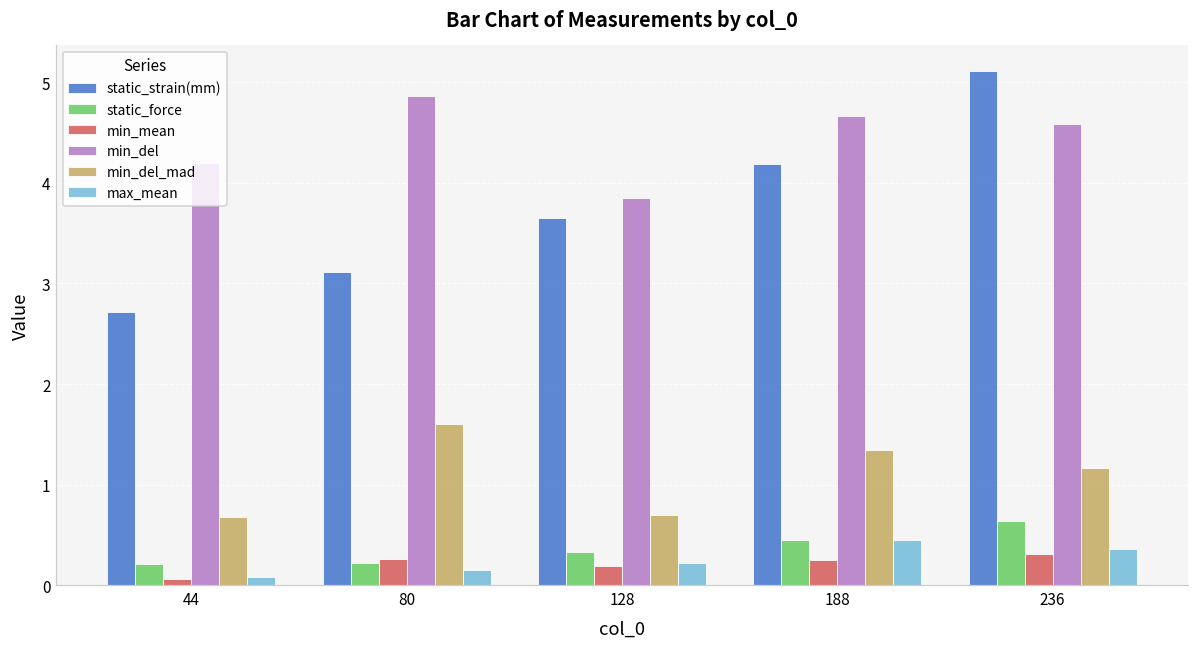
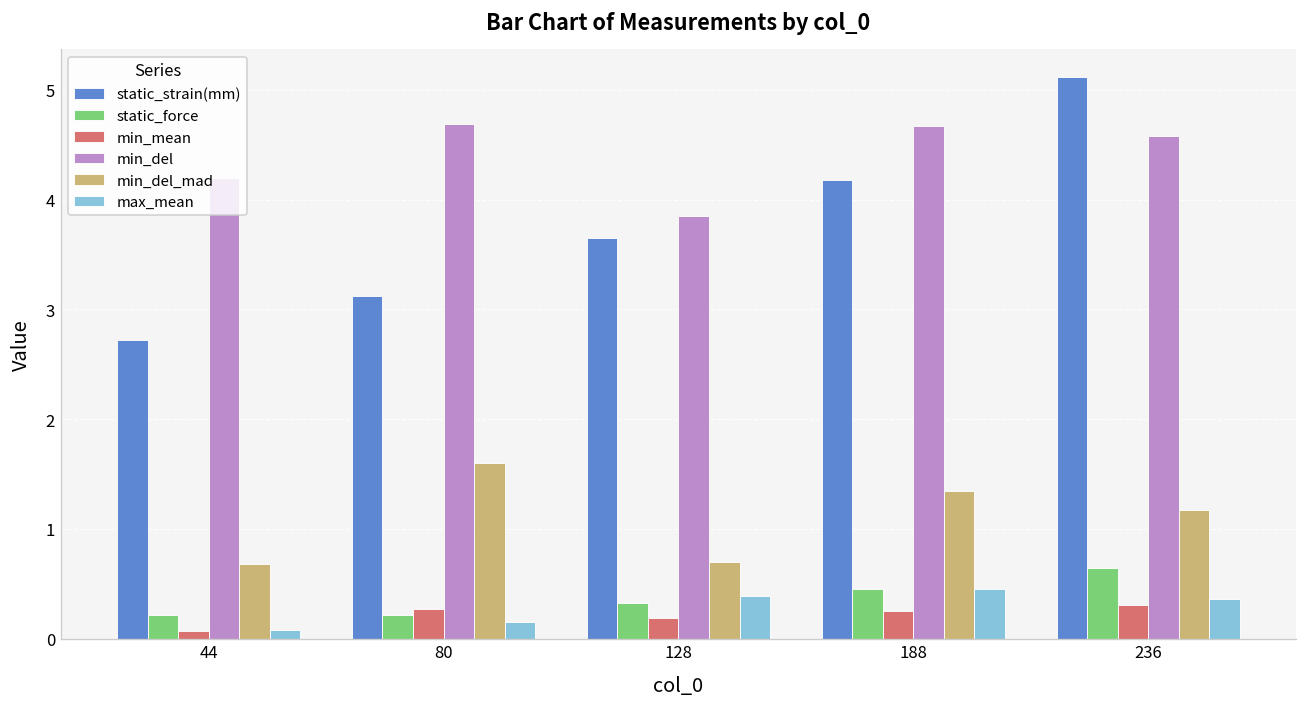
min_del, 80: 4.9 -> 4.7
max_mean, 128: 0.2 -> 0.4
